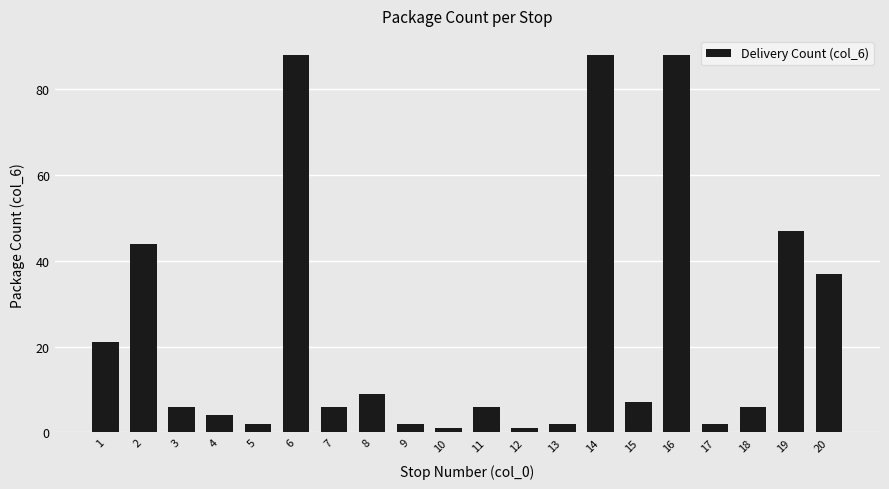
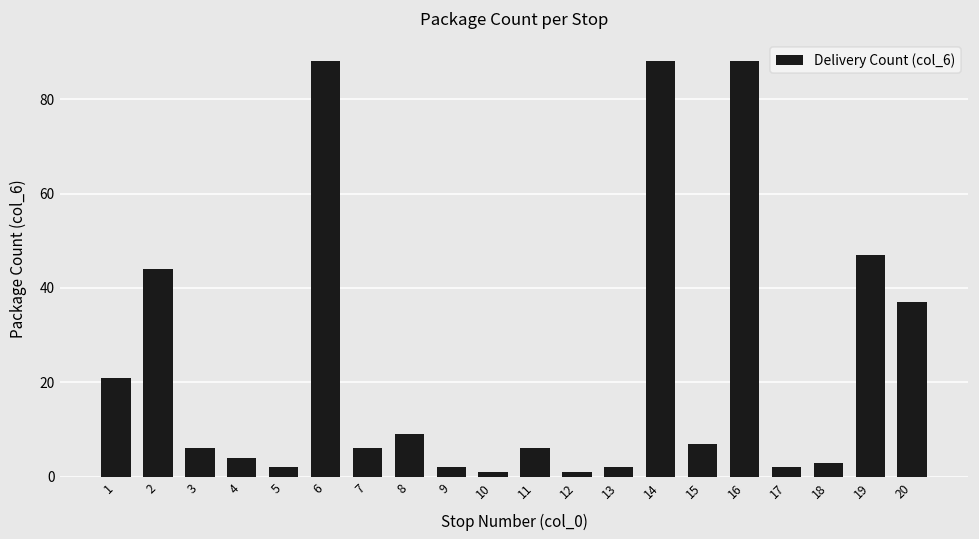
18: 6 -> 3
